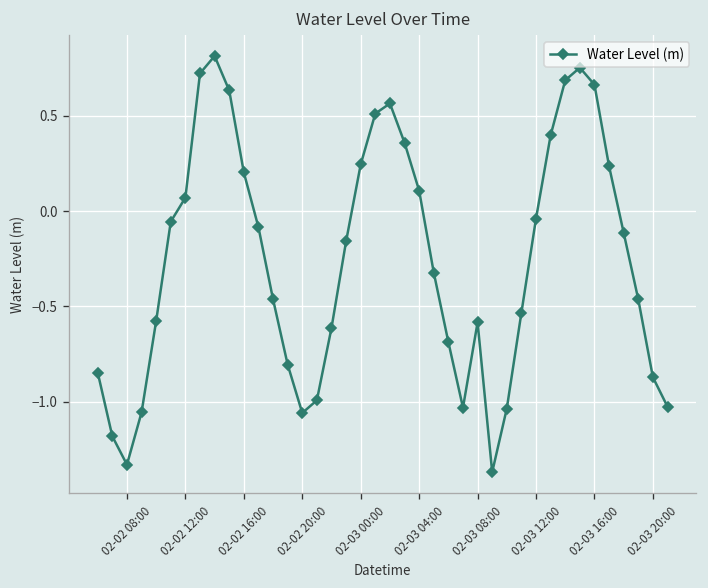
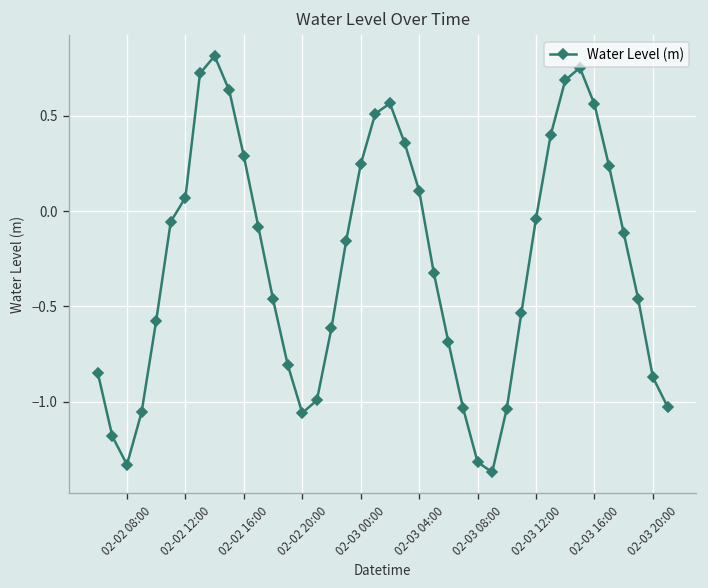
02-02 16:00: 0.20 -> 0.29
02-03 08:00: -0.58 -> -1.32
02-03 16:00: 0.66 -> 0.56
